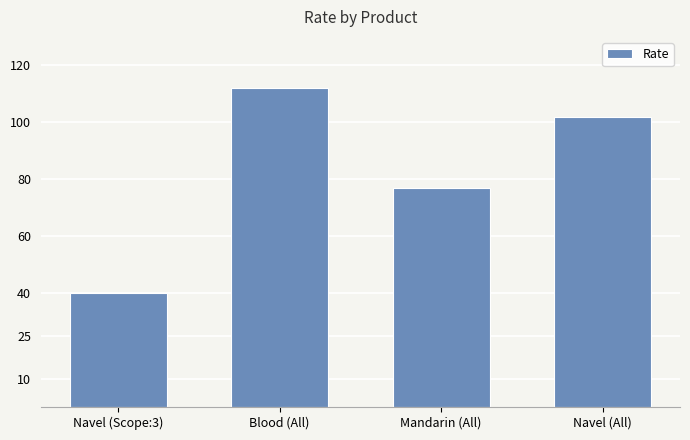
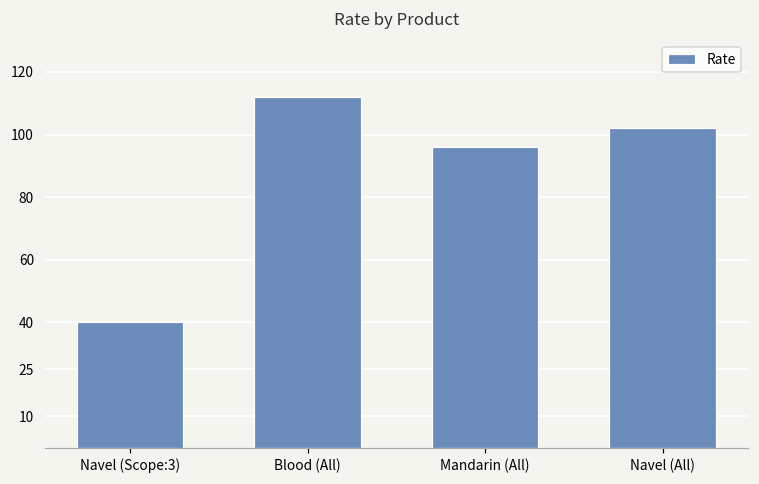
Mandarin (All): 77 -> 96
